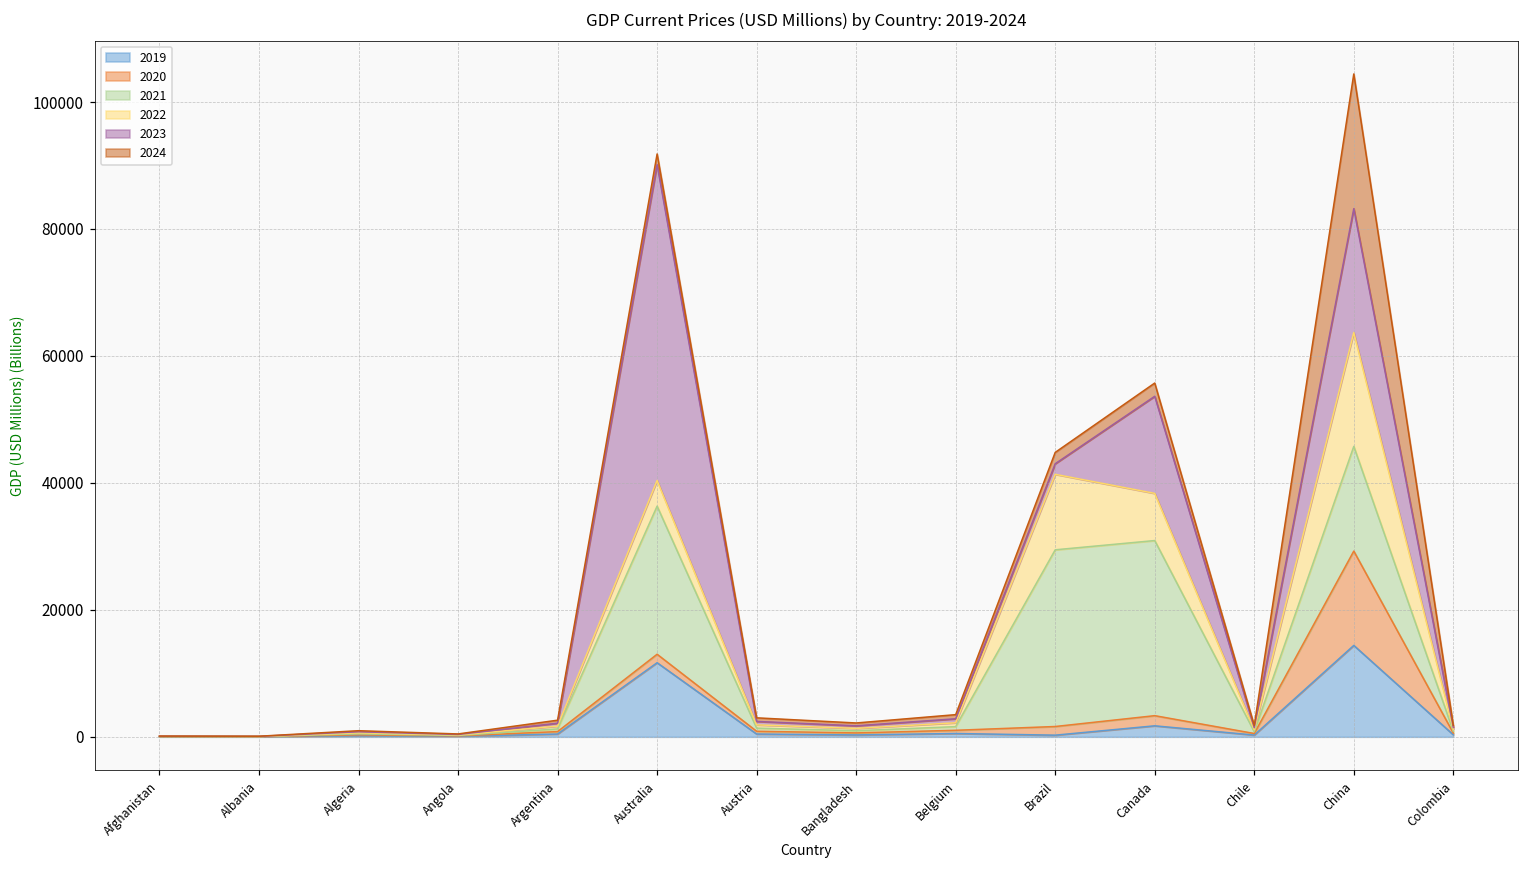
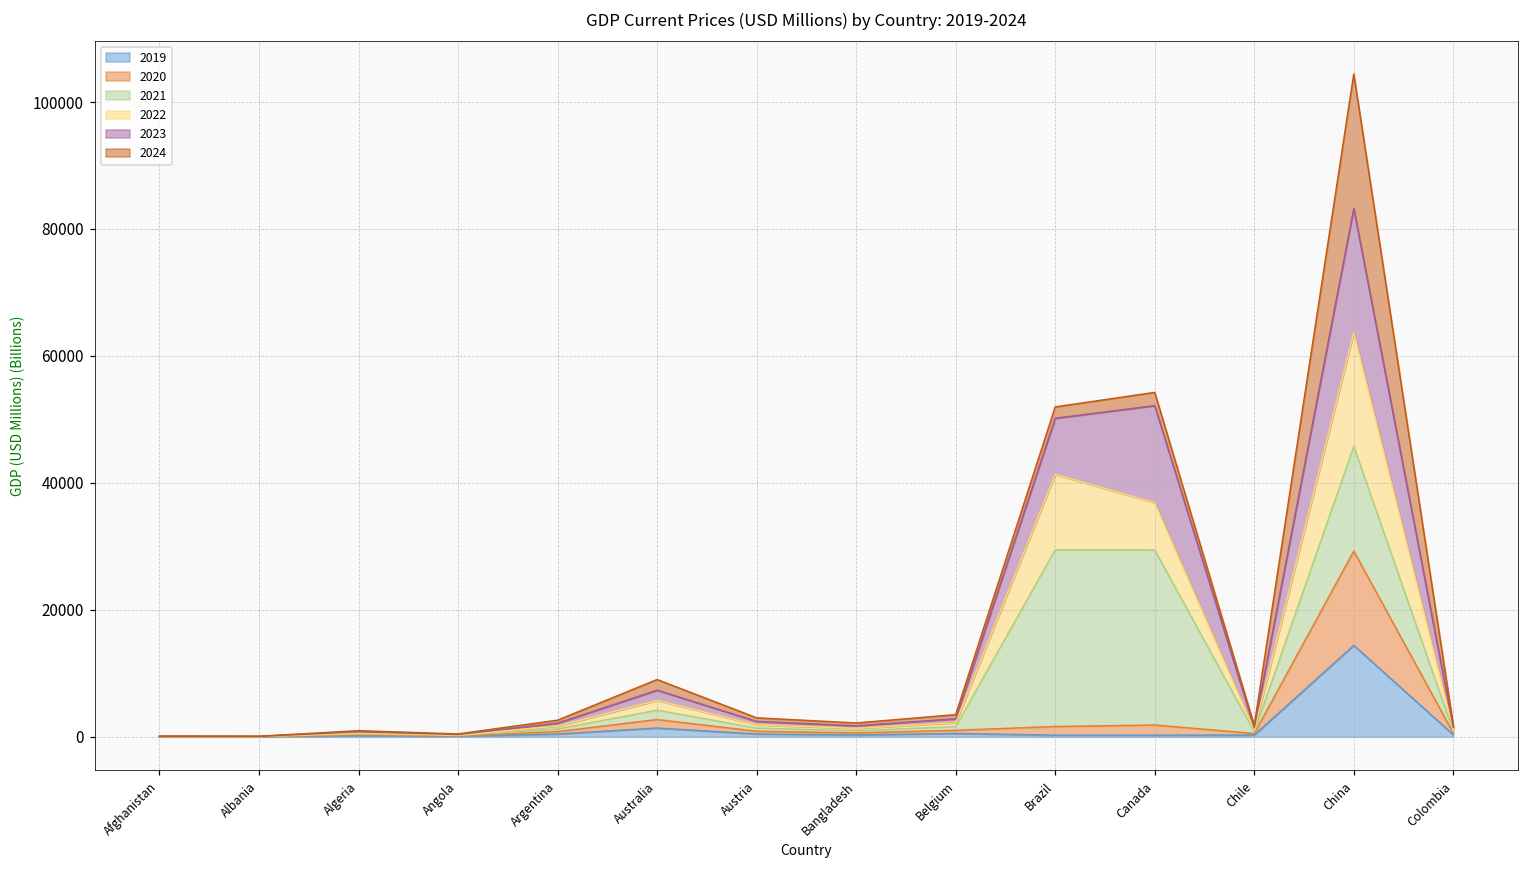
2019, Australia: 12000 -> 1000
2021, Australia: 23000 -> 1000
2022, Australia: 4000 -> 2000
2023, Australia: 50000 -> 2000
2023, Brazil: 2000 -> 9000
2019, Canada: 2000 -> 0
